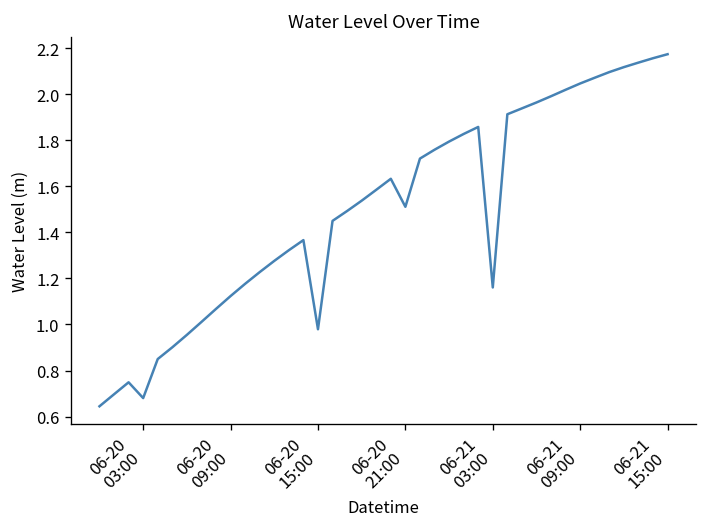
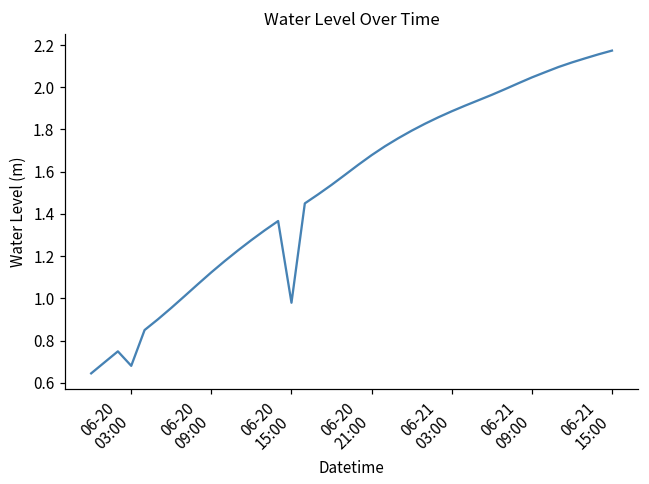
06-20 21:00: 1.51 -> 1.68
06-21 03:00: 1.16 -> 1.89
